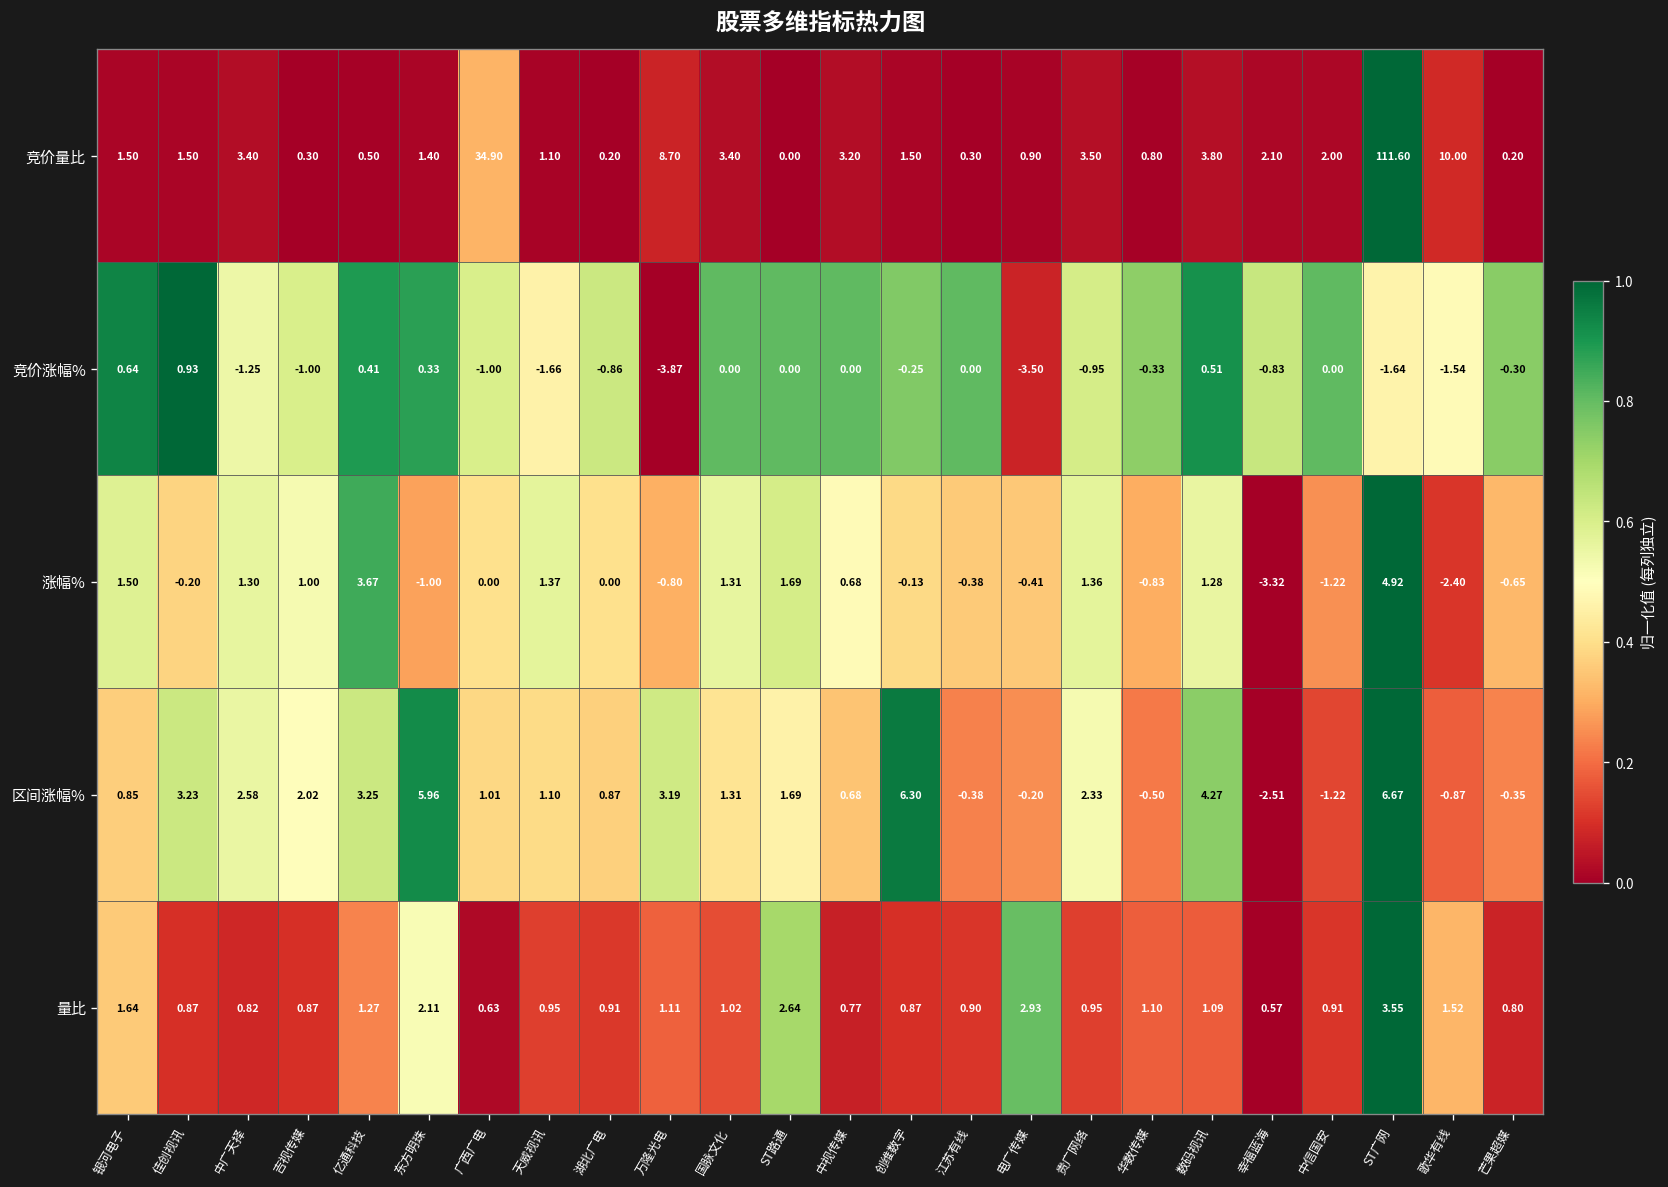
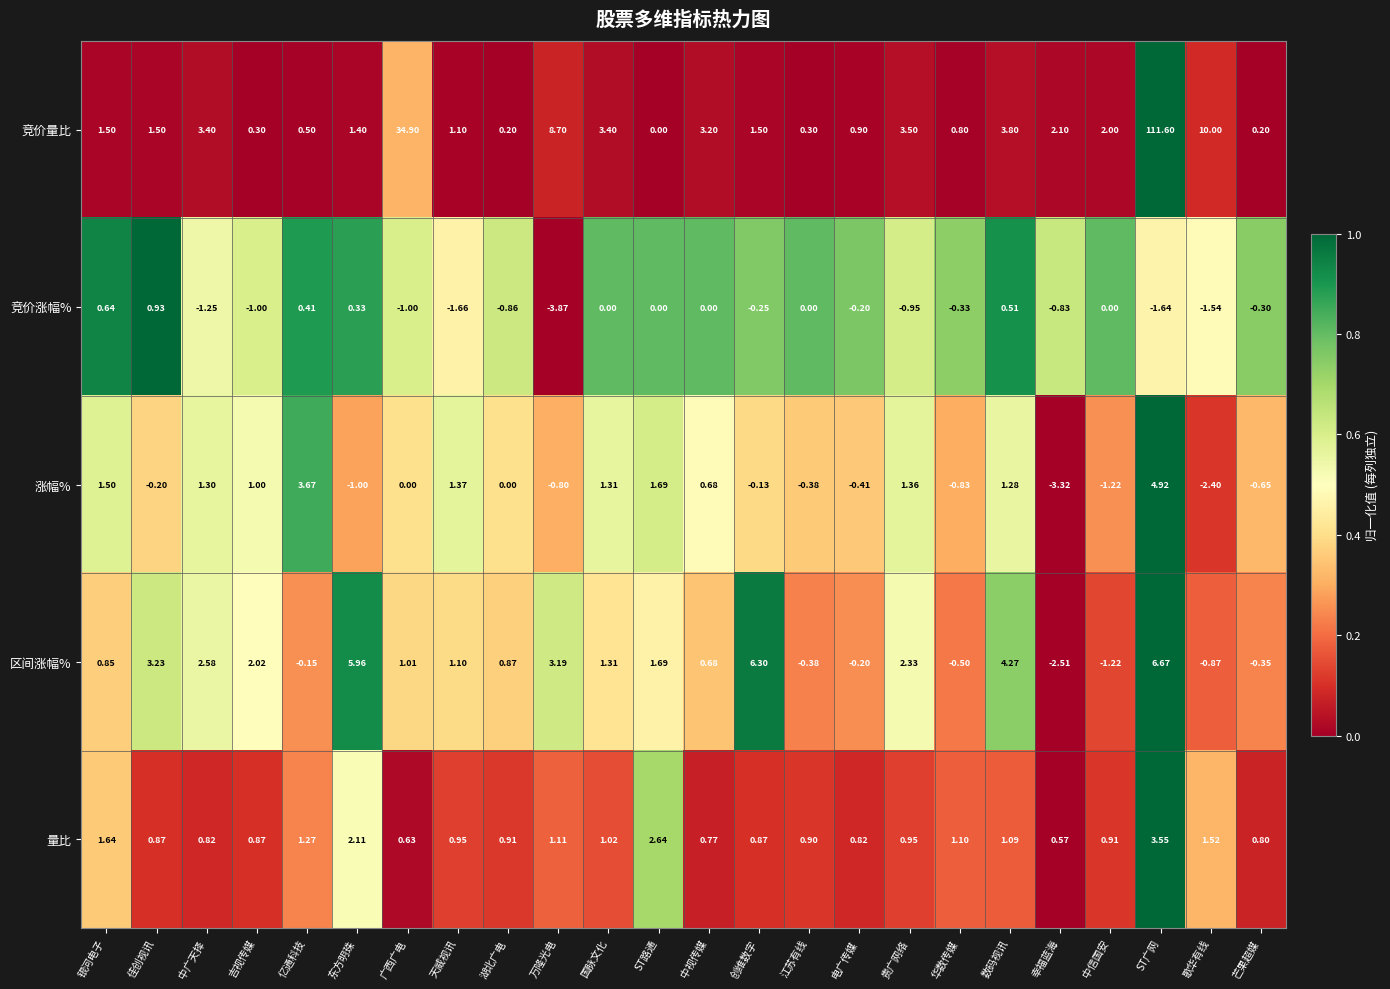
竞价涨幅%, 电广传媒: -3.50 -> -0.20
区间涨幅%, 亿通科技: 3.25 -> -0.15
量比, 电广传媒: 2.93 -> 0.82
